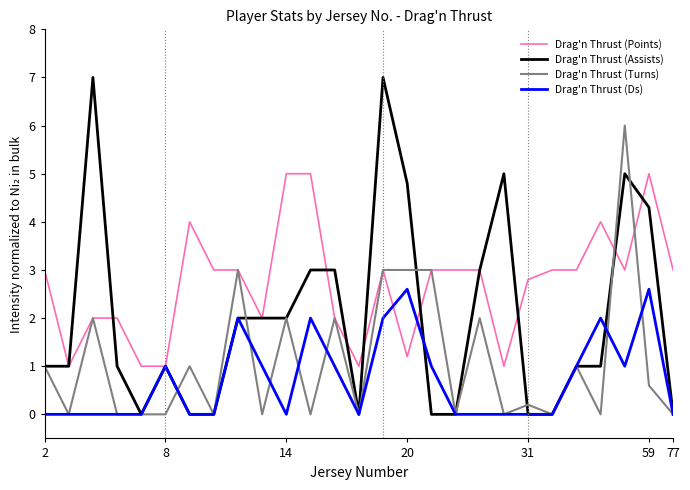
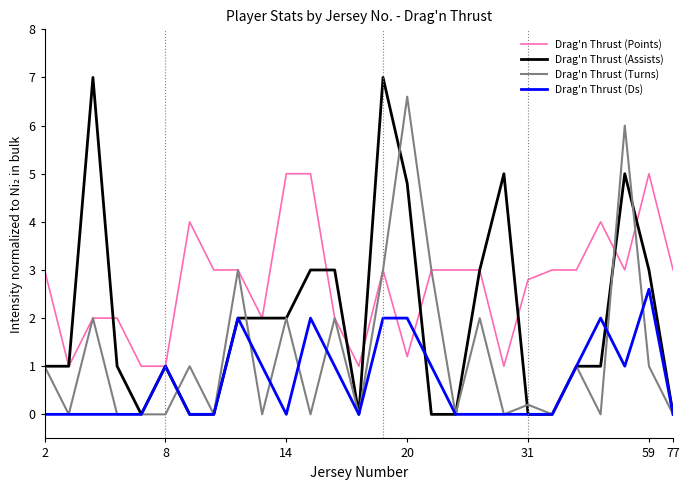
Drag'n Thrust (Turns), 20: 3.0 -> 6.6
Drag'n Thrust (Ds), 20: 2.6 -> 2.0
Drag'n Thrust (Assists), 59: 4.3 -> 3.0
Drag'n Thrust (Turns), 59: 0.6 -> 1.0
